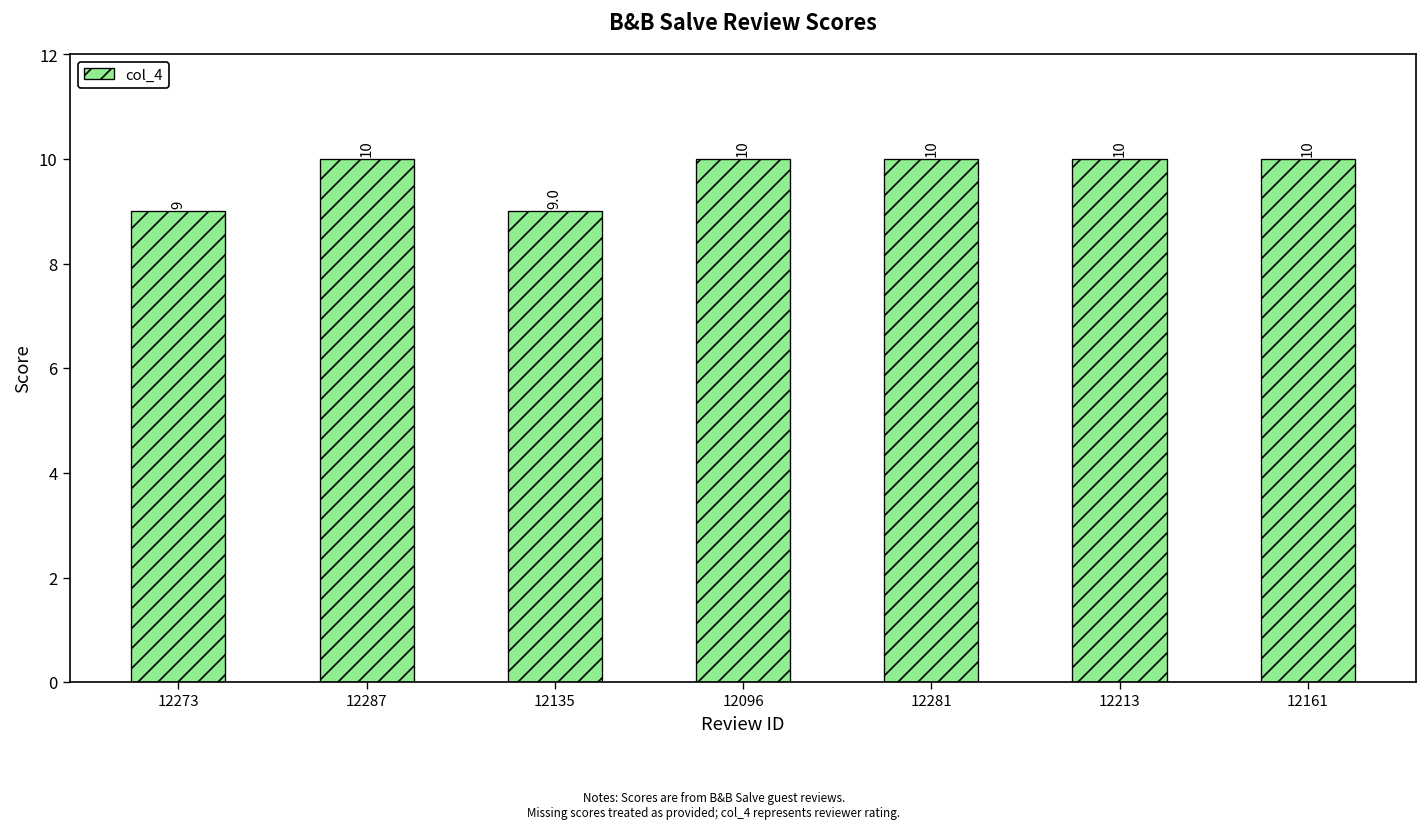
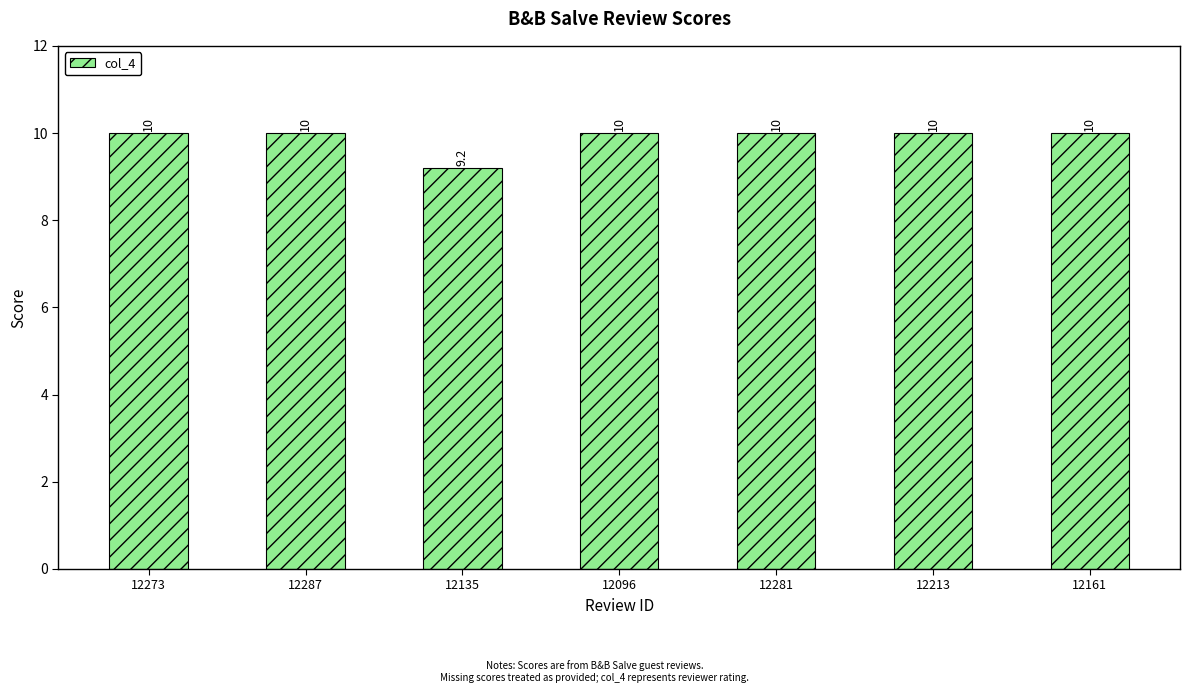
12273: 9 -> 10
12135: 9.0 -> 9.2
